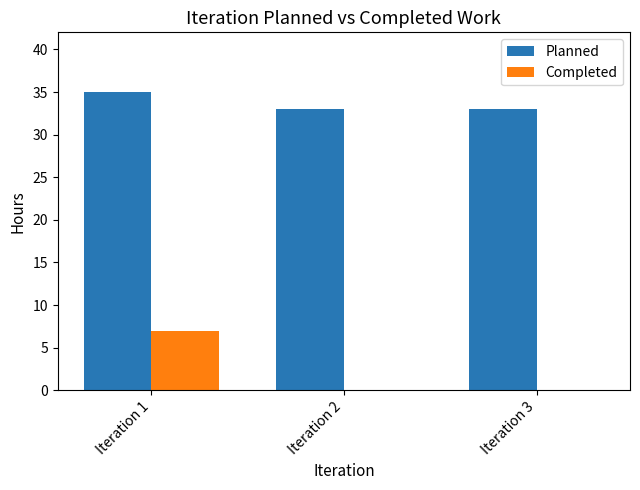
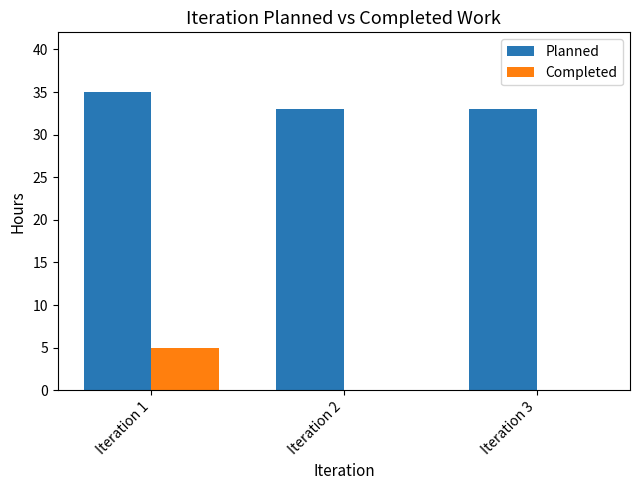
Completed, Iteration 1: 7 -> 5
